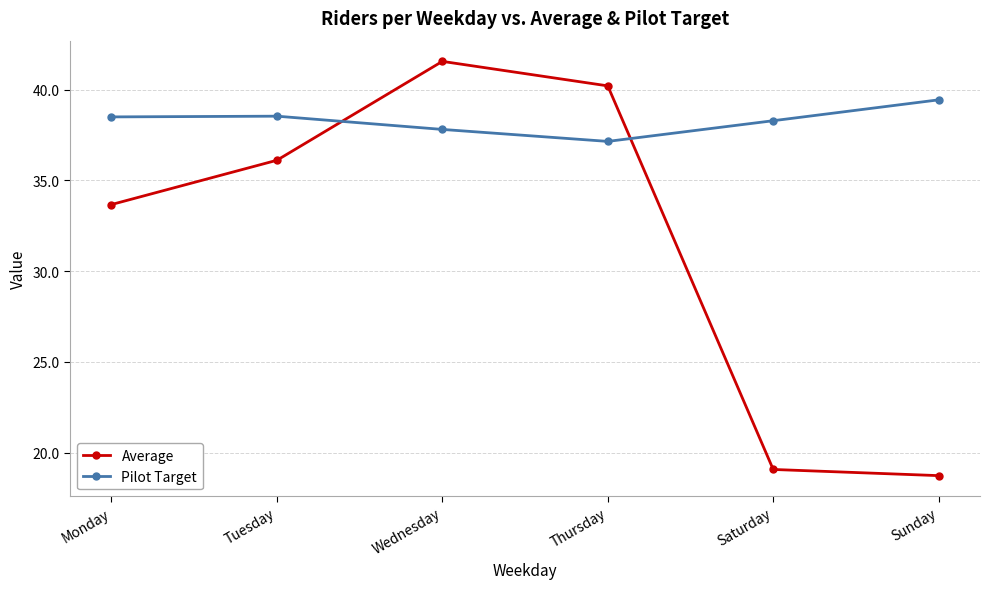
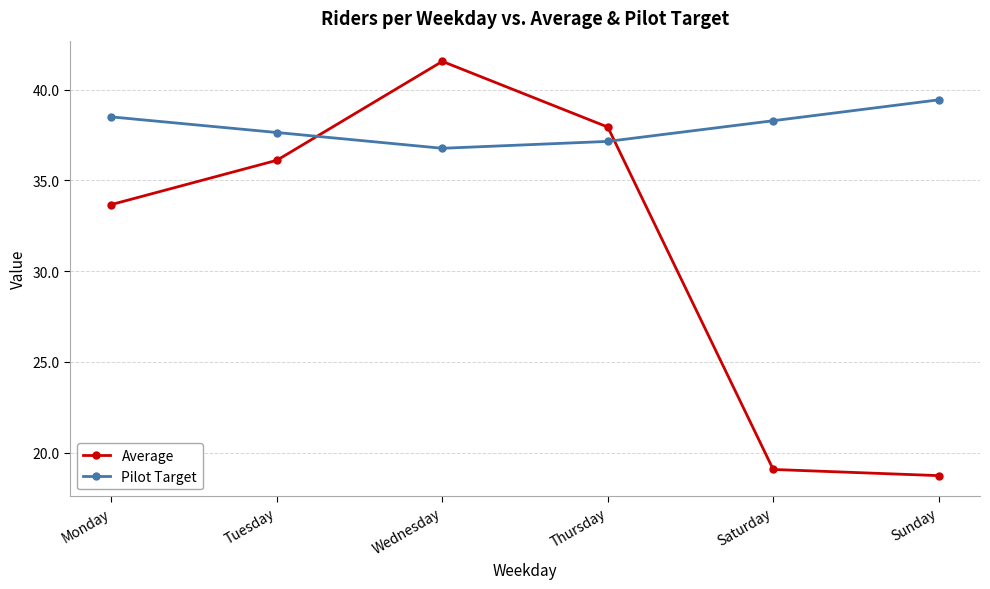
Pilot Target, Tuesday: 38.5 -> 37.6
Pilot Target, Wednesday: 37.8 -> 36.8
Average, Thursday: 40.2 -> 37.9
